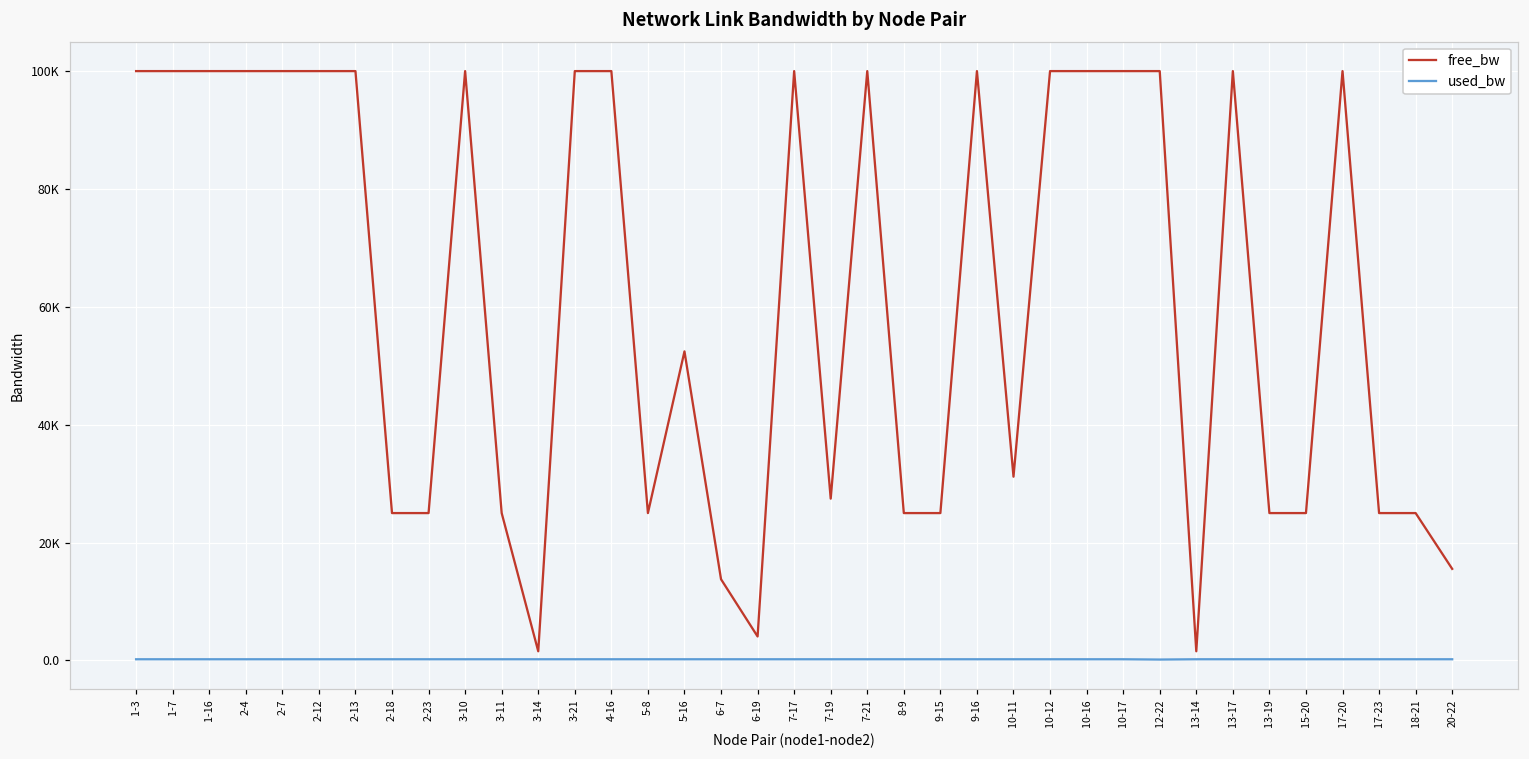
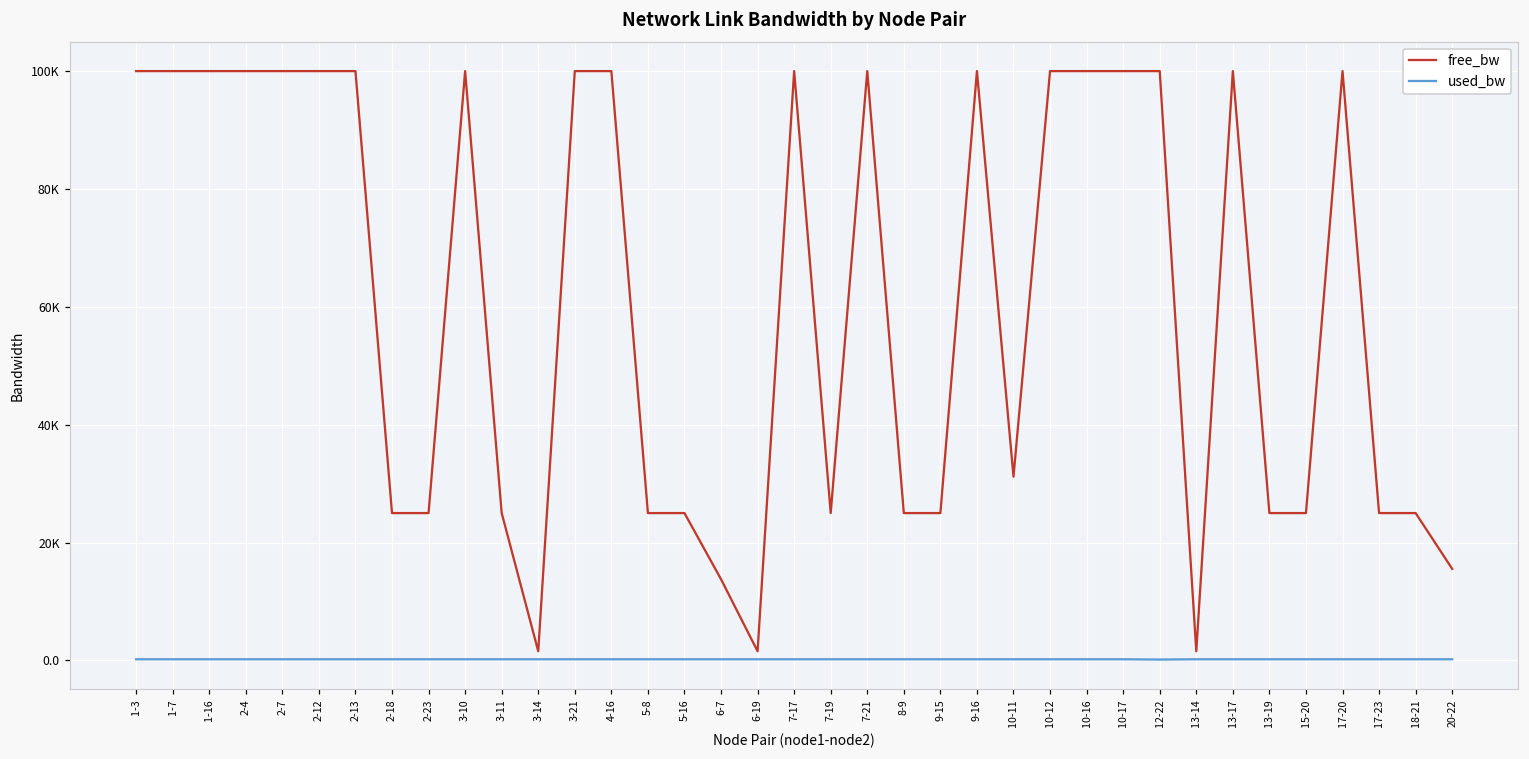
free_bw, 5-16: 52000 -> 25000
free_bw, 6-19: 4000 -> 2000
free_bw, 7-19: 27000 -> 25000
